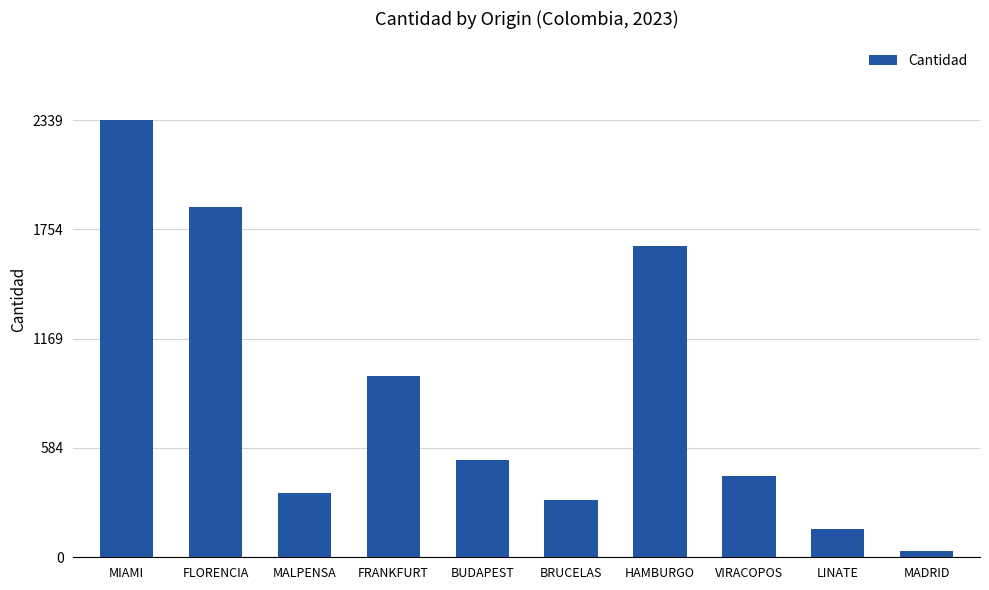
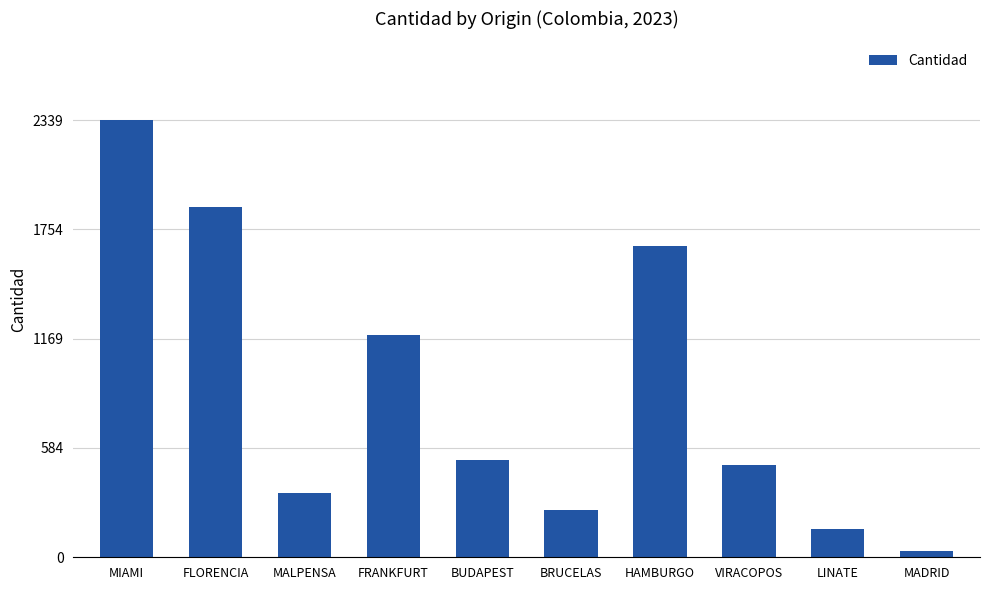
FRANKFURT: 970 -> 1190
BRUCELAS: 310 -> 260
VIRACOPOS: 430 -> 490
